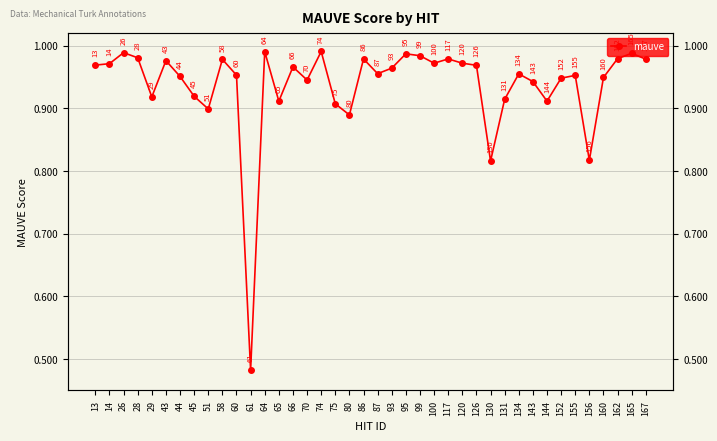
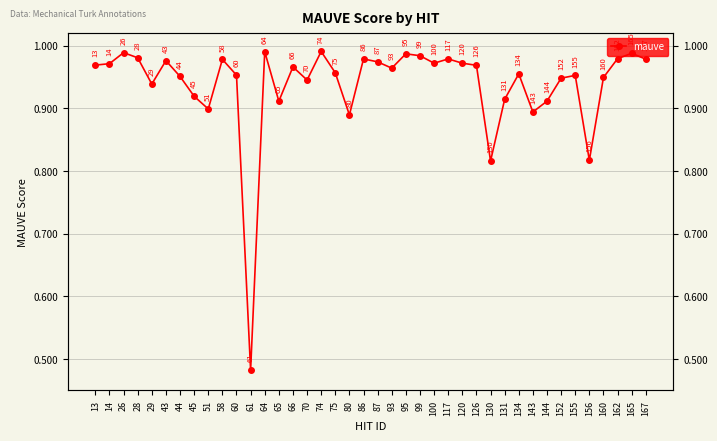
29: 0.92 -> 0.94
75: 0.91 -> 0.96
87: 0.96 -> 0.97
143: 0.94 -> 0.89
